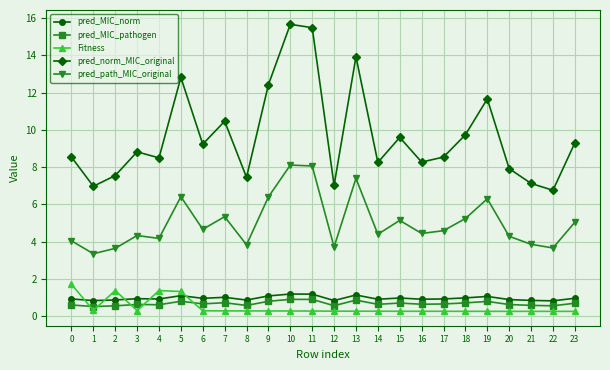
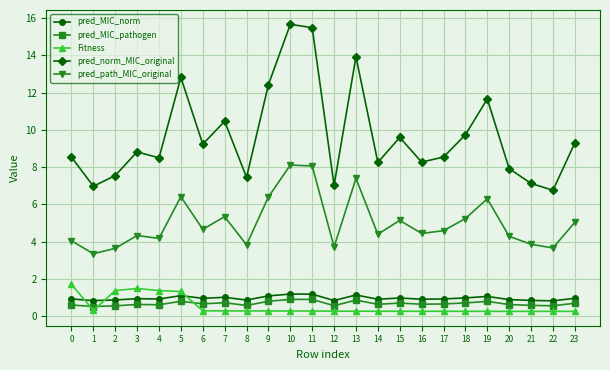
Fitness, 3: 0.3 -> 1.5
